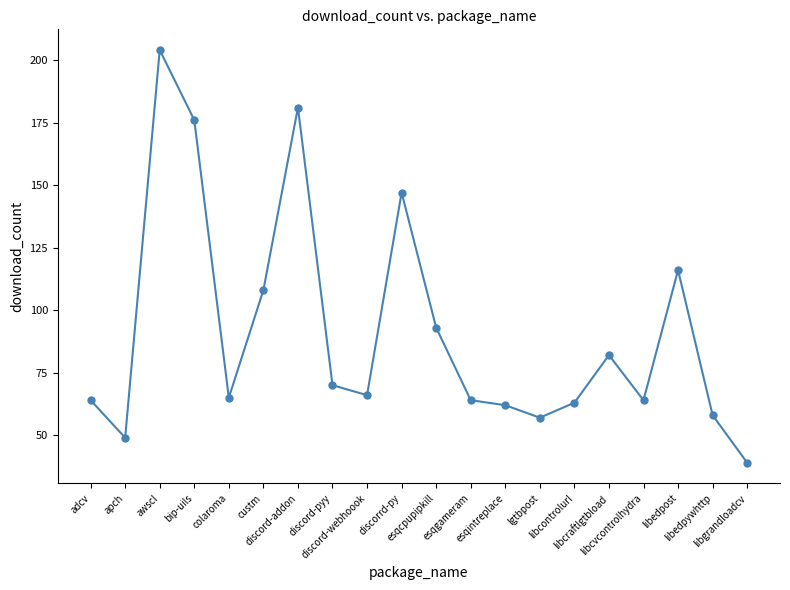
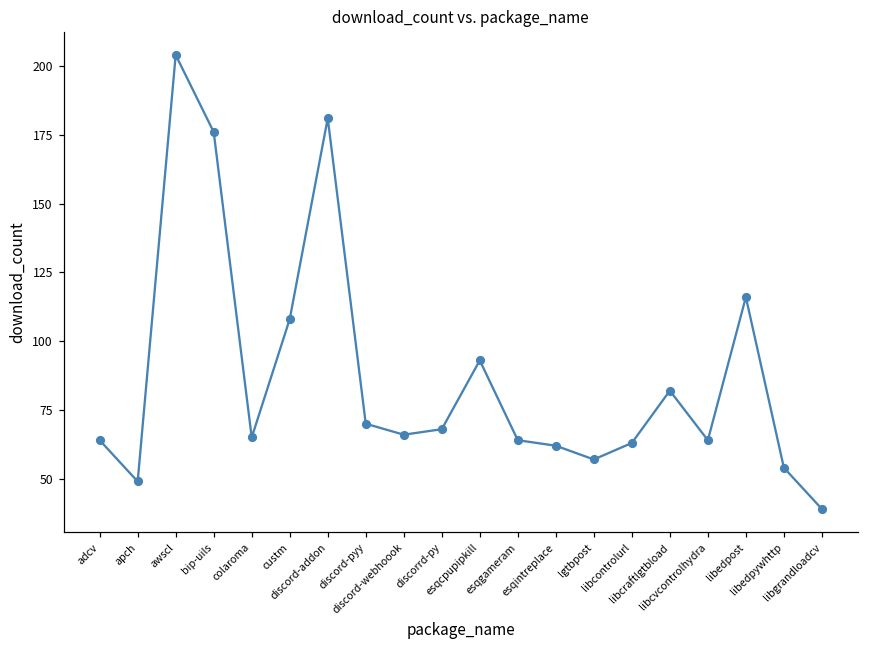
discorrd-py: 147 -> 68
libedpywhttp: 58 -> 54
